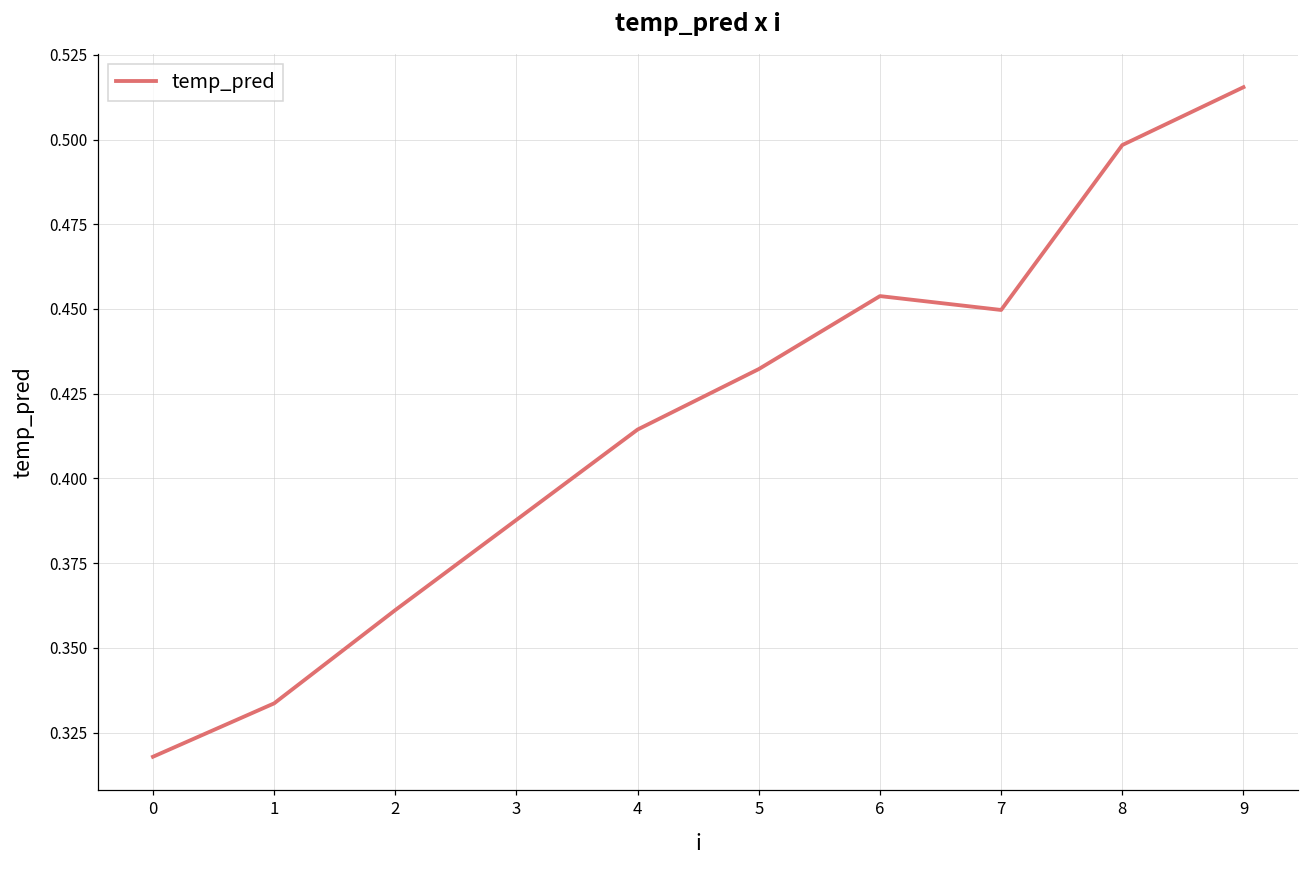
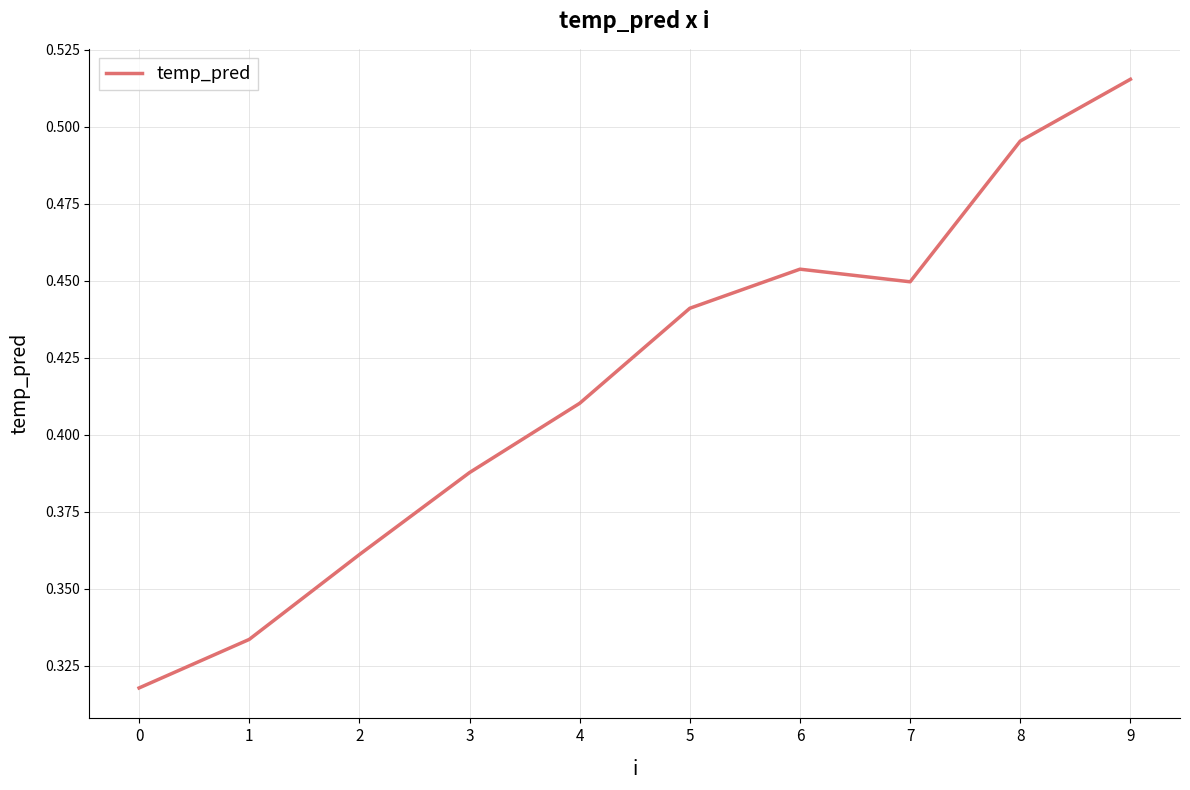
4: 0.414 -> 0.410
5: 0.432 -> 0.441
8: 0.498 -> 0.495
